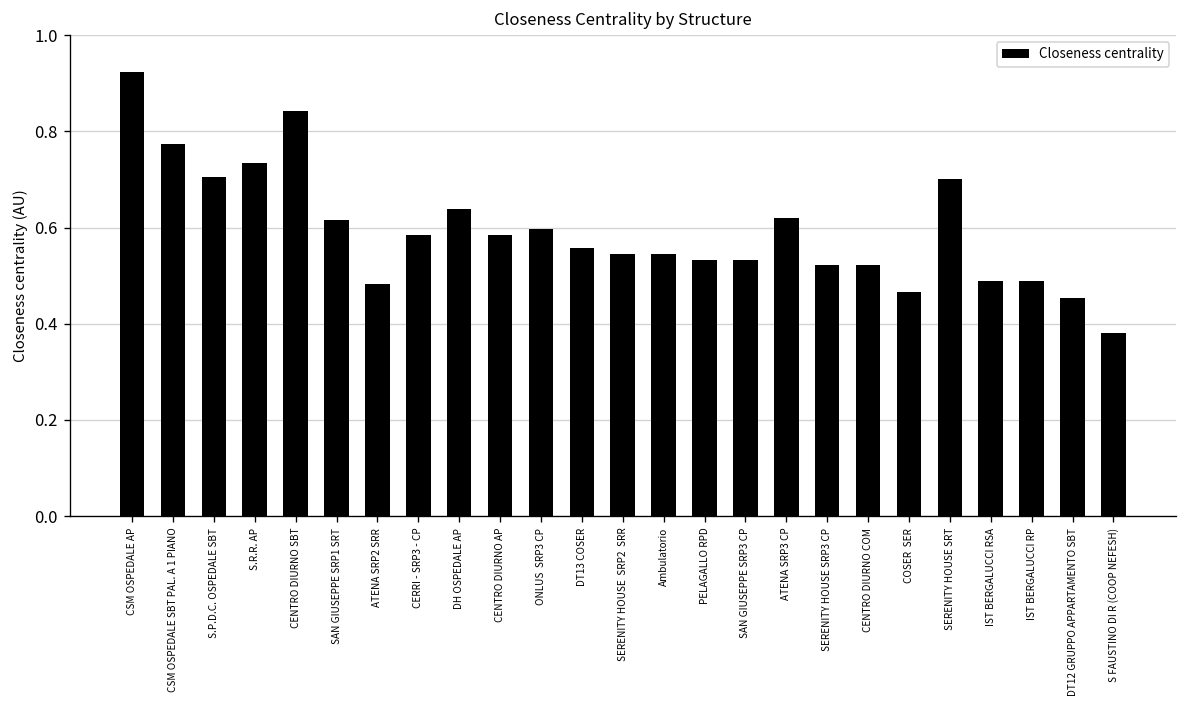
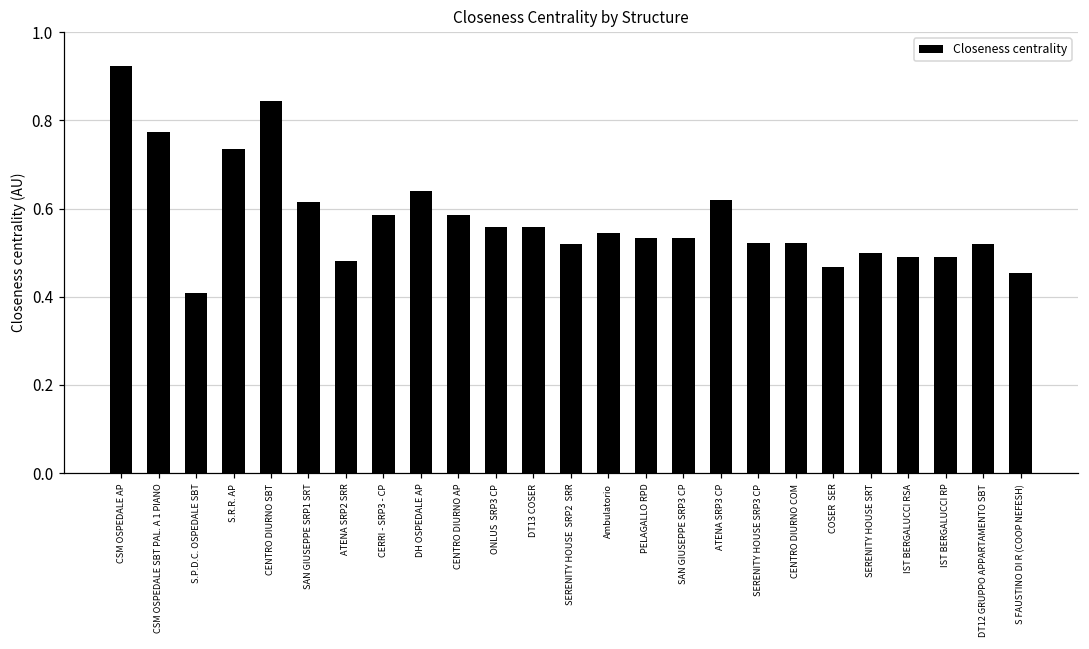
S.P.D.C. OSPEDALE SBT: 0.71 -> 0.41
ONLUS SRP3 CP: 0.60 -> 0.56
SERENITY HOUSE SRP2 SRR: 0.55 -> 0.52
SERENITY HOUSE SRT: 0.7 -> 0.5
DT12 GRUPPO APPARTAMENTO SBT: 0.45 -> 0.52
S FAUSTINO DI R (COOP NEFESH): 0.38 -> 0.45
